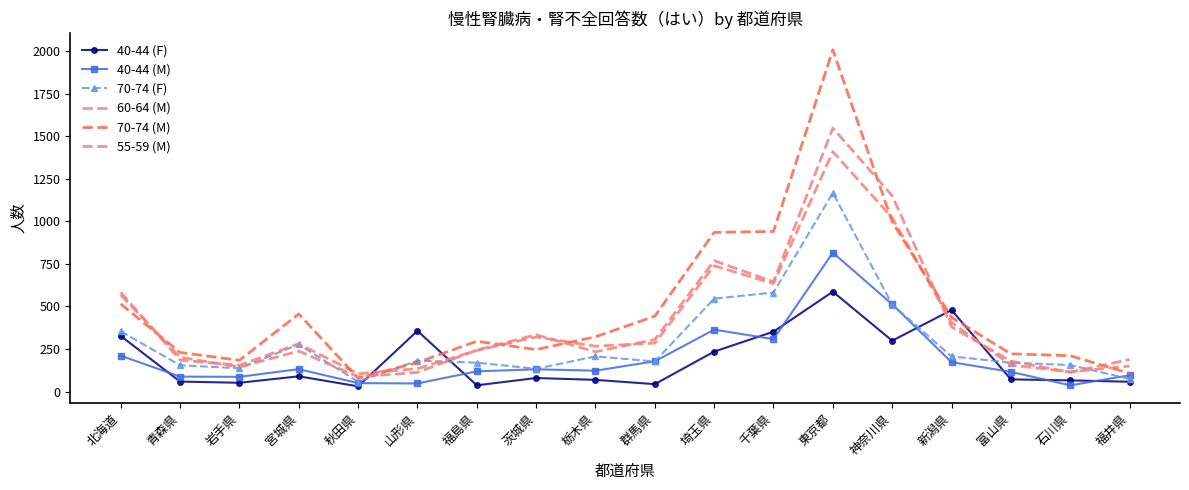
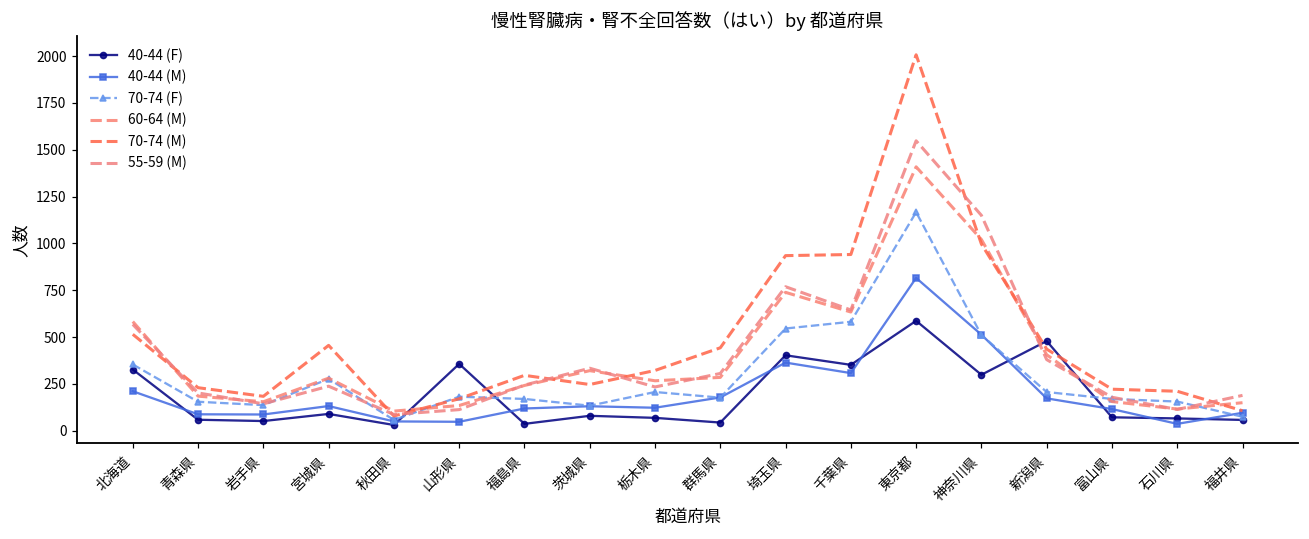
40-44 (F), 埼玉県: 240 -> 400
